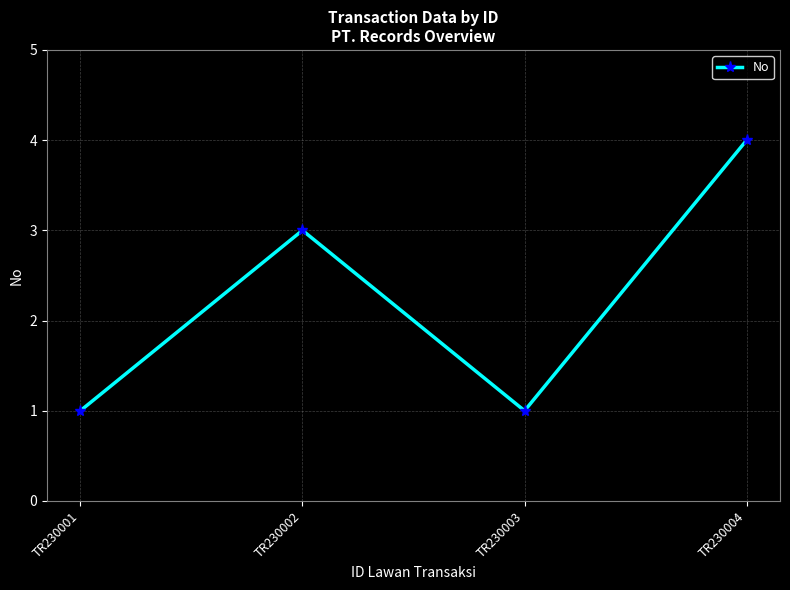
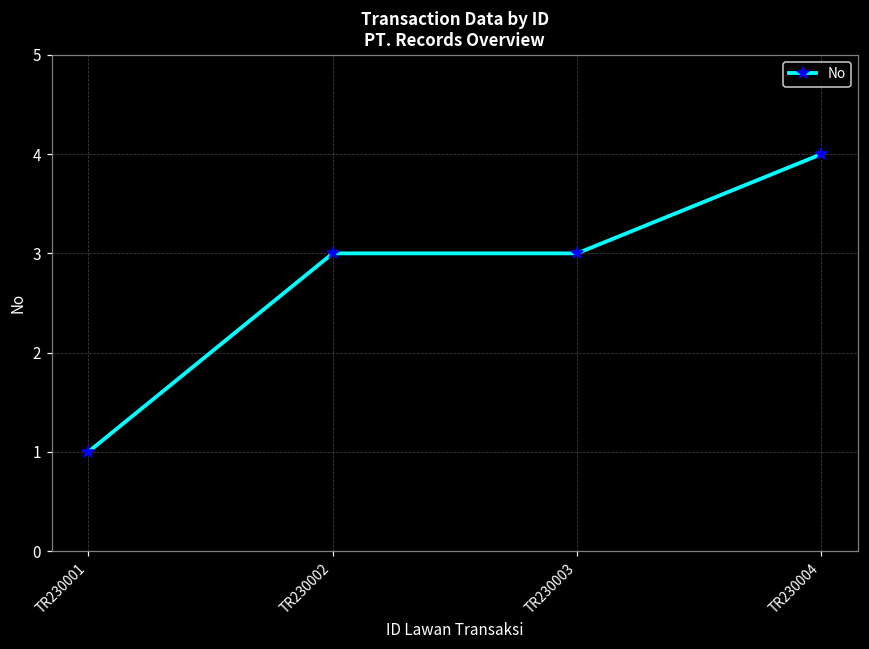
TR230003: 1 -> 3
